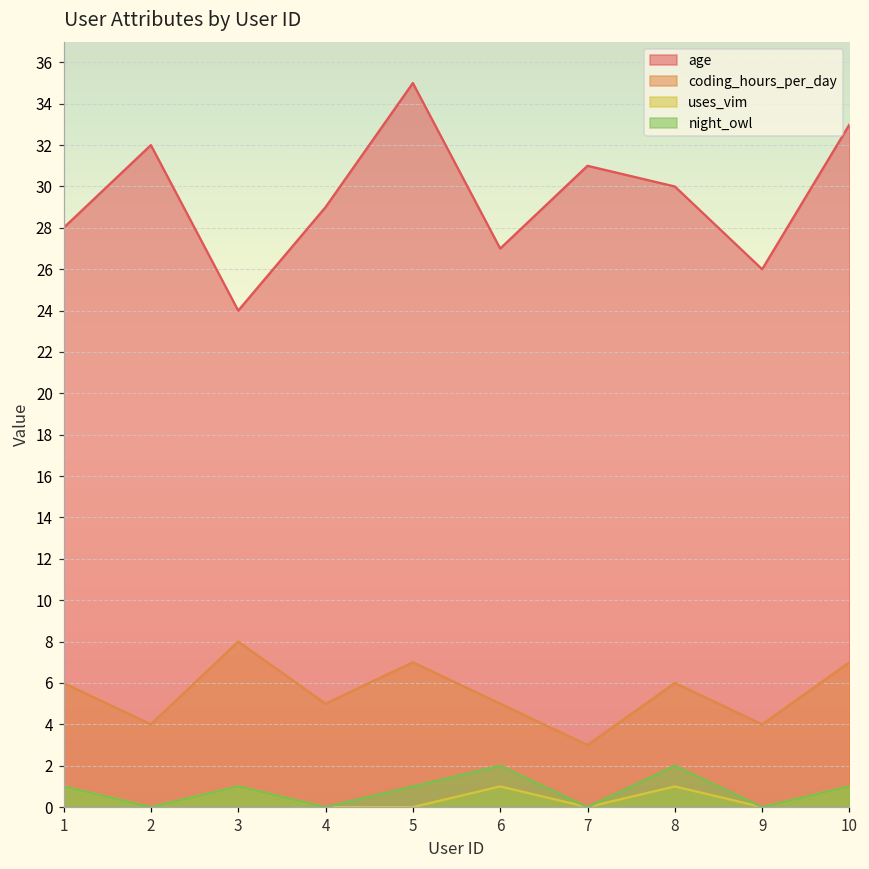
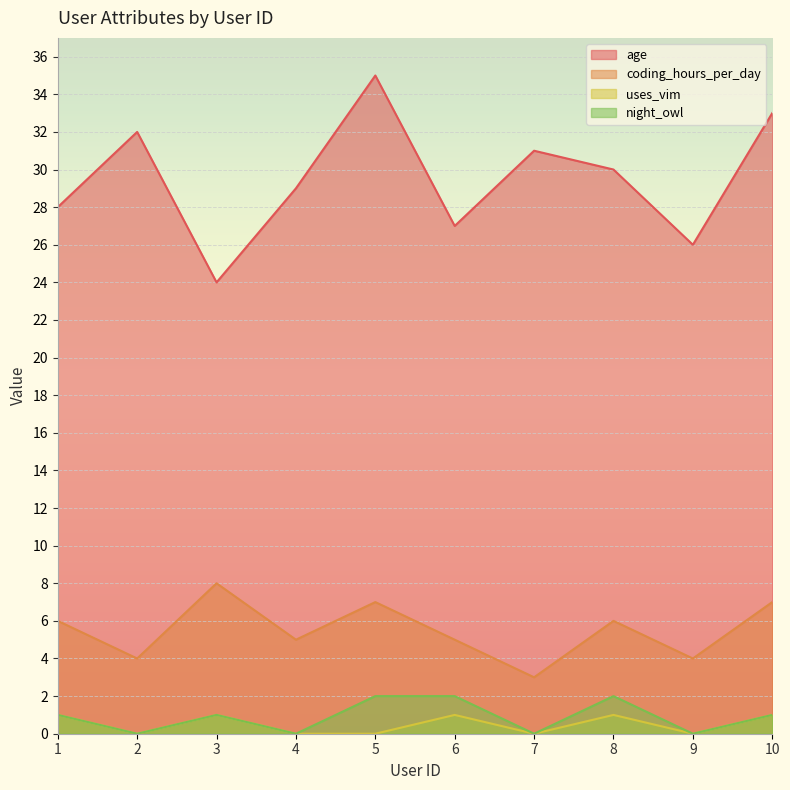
night_owl, 5: 1 -> 2
